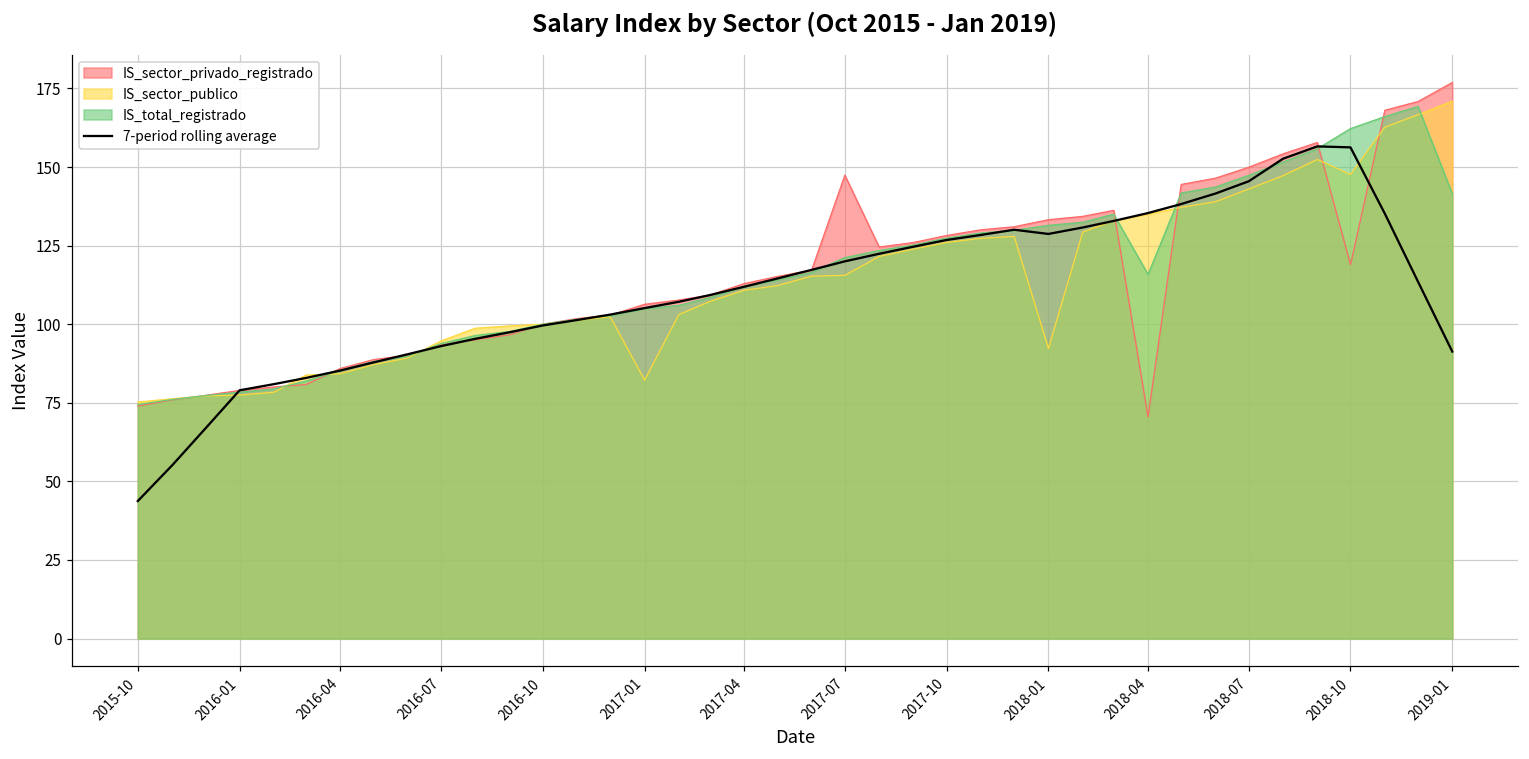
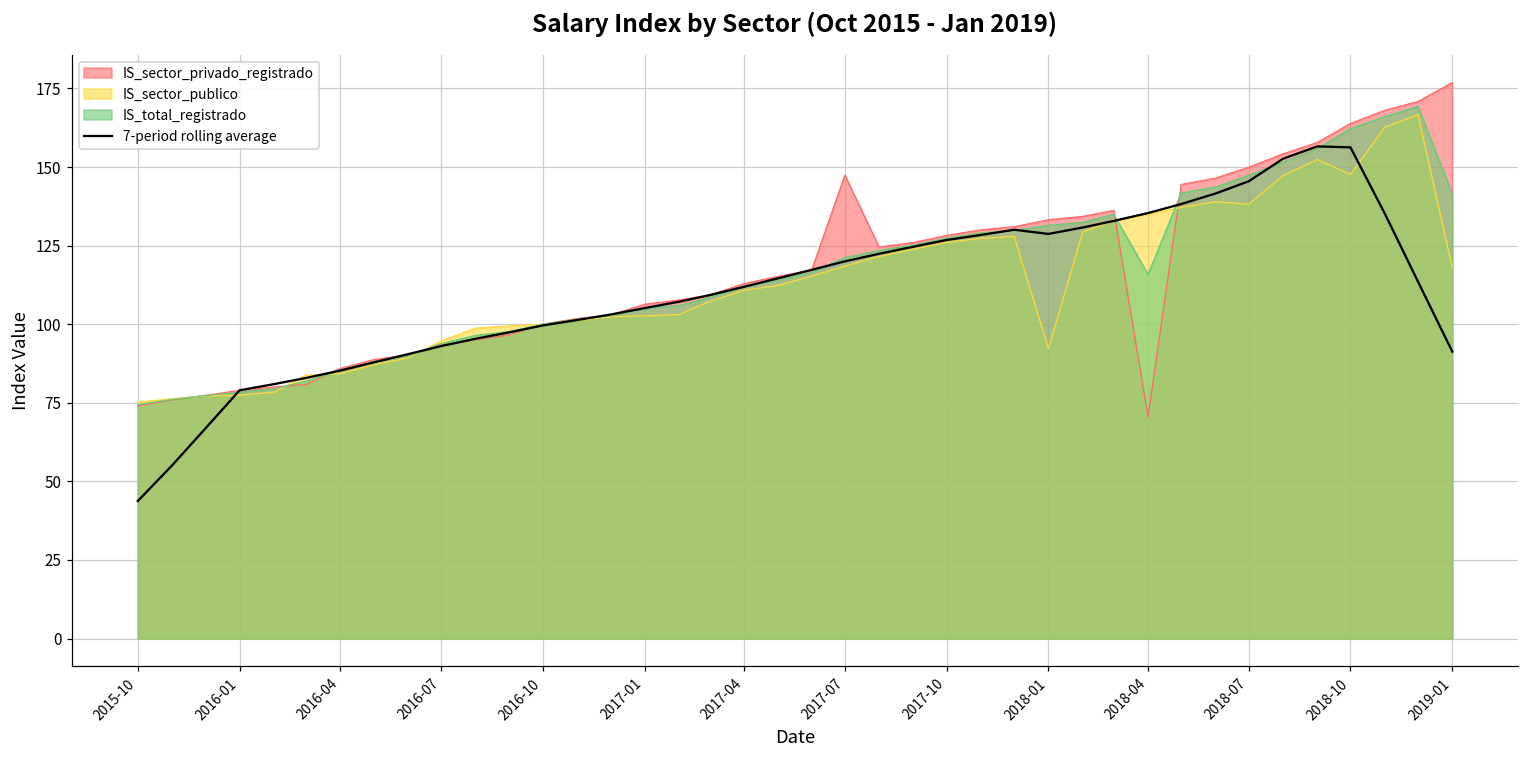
IS_sector_publico, 2017-01: 82 -> 103
IS_sector_publico, 2017-07: 116 -> 118
IS_sector_publico, 2018-07: 143 -> 138
IS_sector_privado_registrado, 2018-10: 119 -> 164
IS_sector_publico, 2019-01: 171 -> 118
